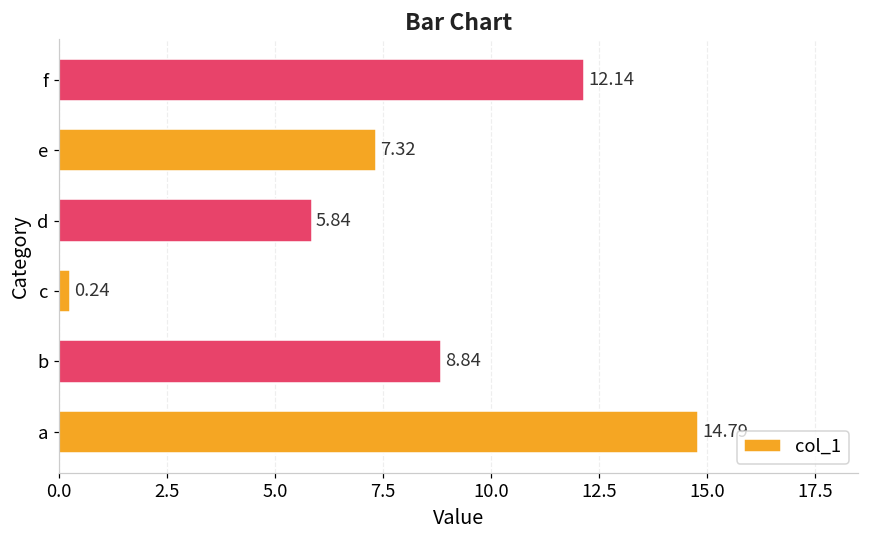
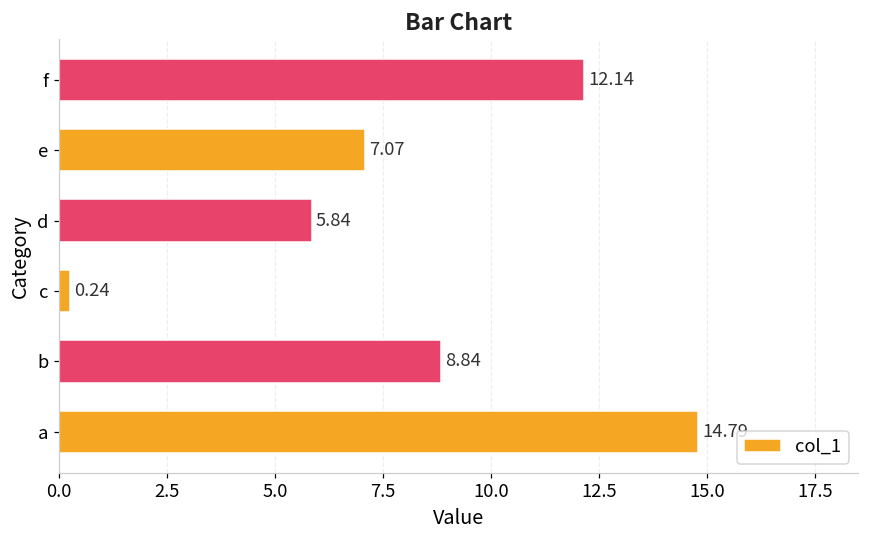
e: 7.32 -> 7.07
